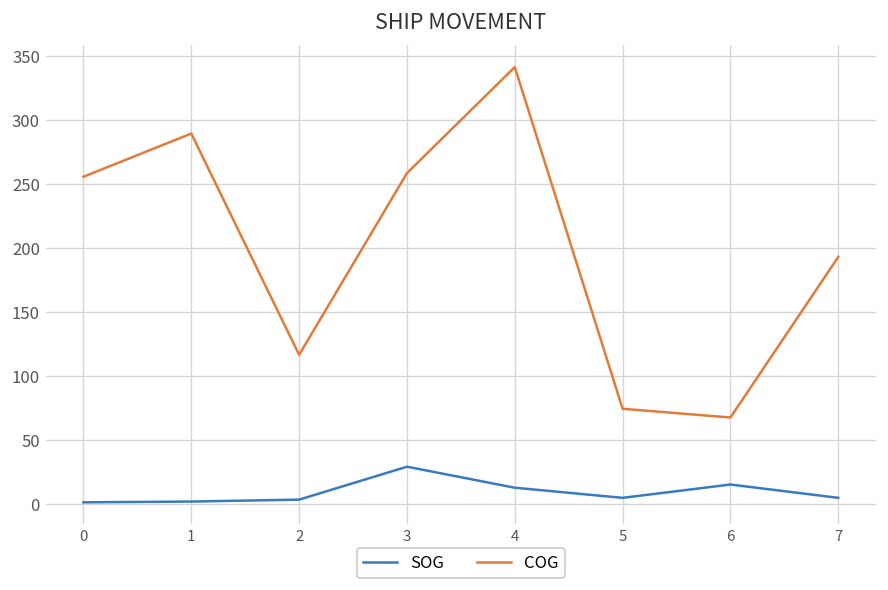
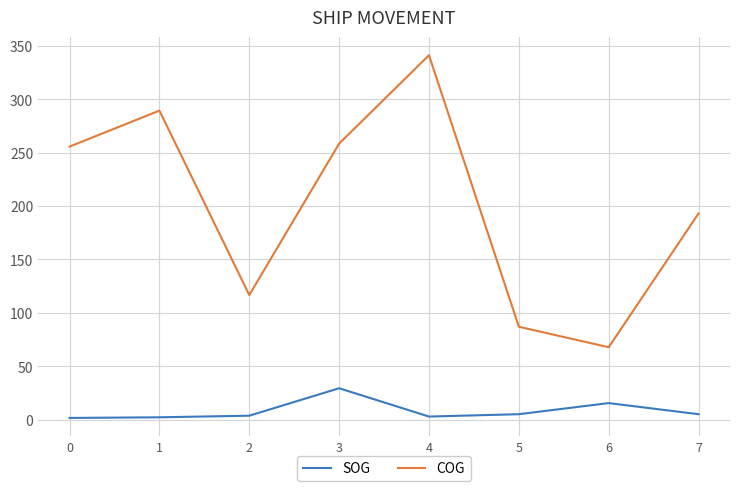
SOG, 4: 13 -> 3
COG, 5: 75 -> 87
